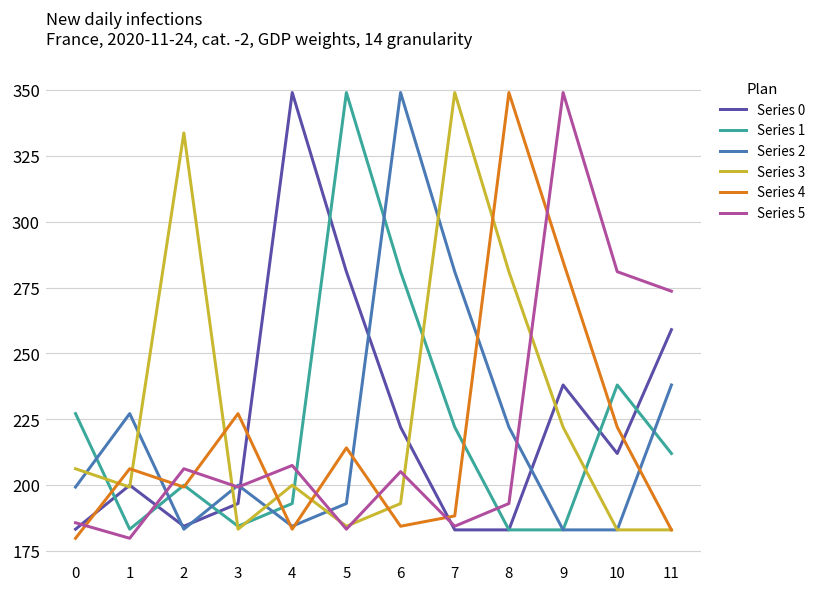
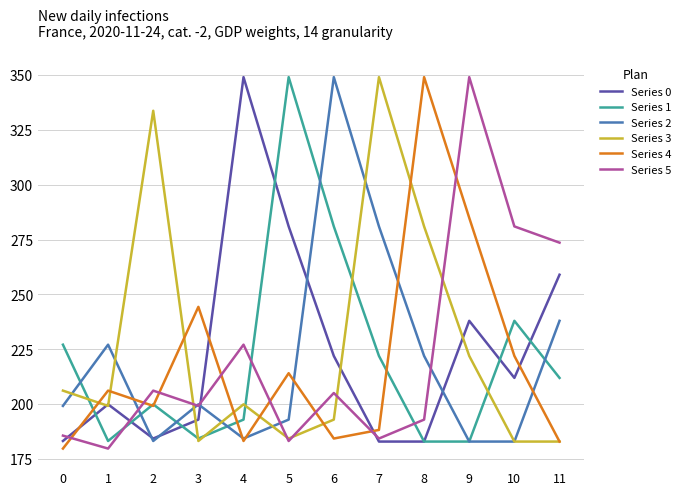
Series 4, 3: 227 -> 244
Series 5, 4: 207 -> 227
